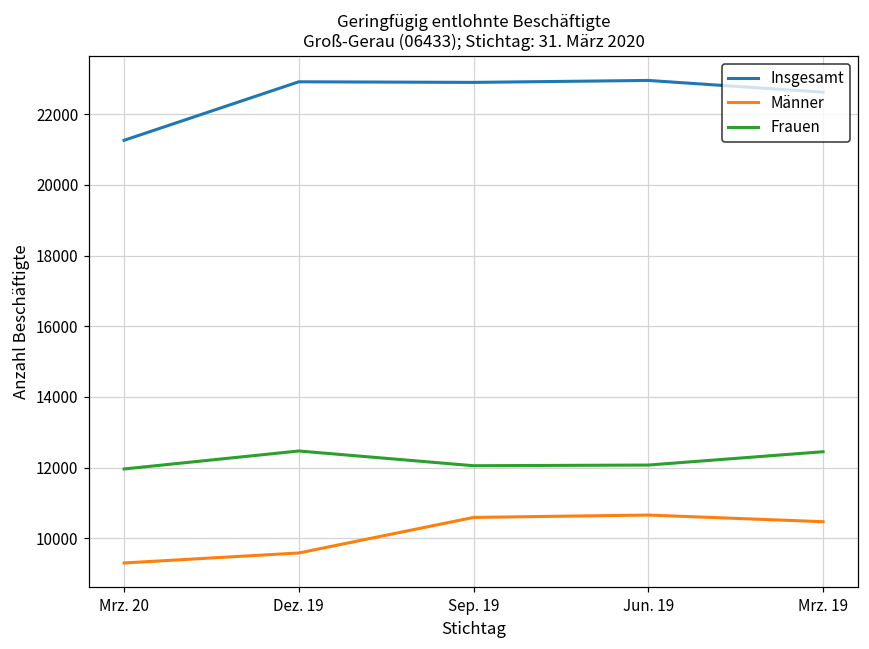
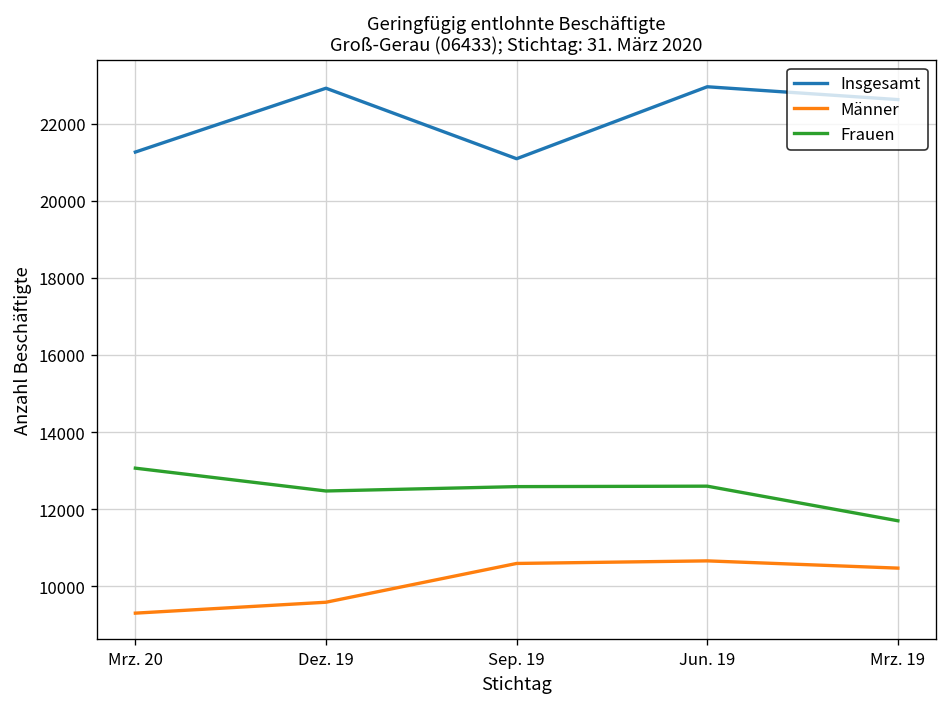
Frauen, Mrz. 20: 12000 -> 13100
Insgesamt, Sep. 19: 22900 -> 21100
Frauen, Sep. 19: 12100 -> 12600
Frauen, Jun. 19: 12100 -> 12600
Frauen, Mrz. 19: 12400 -> 11700
